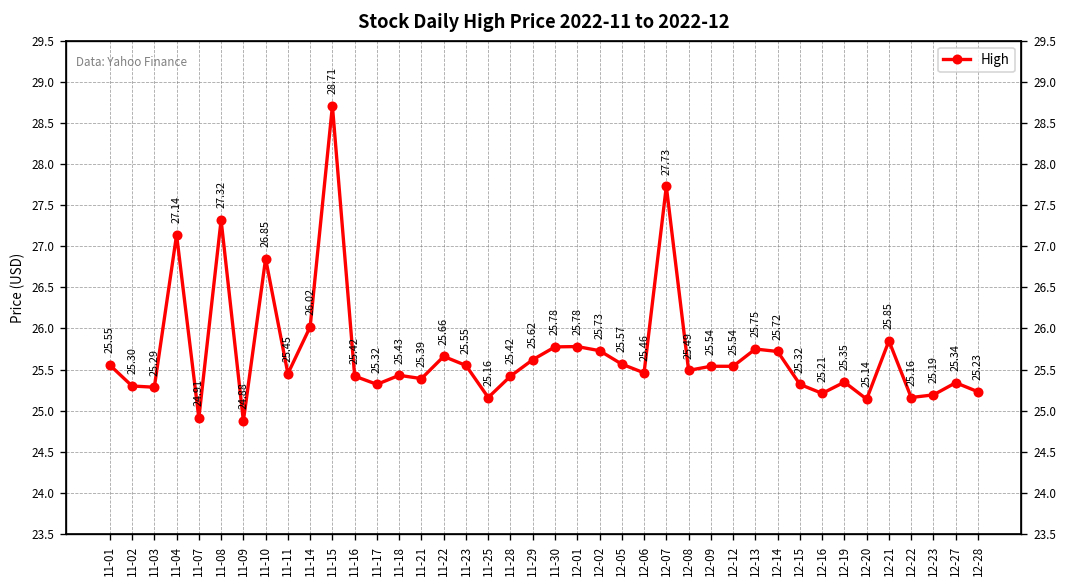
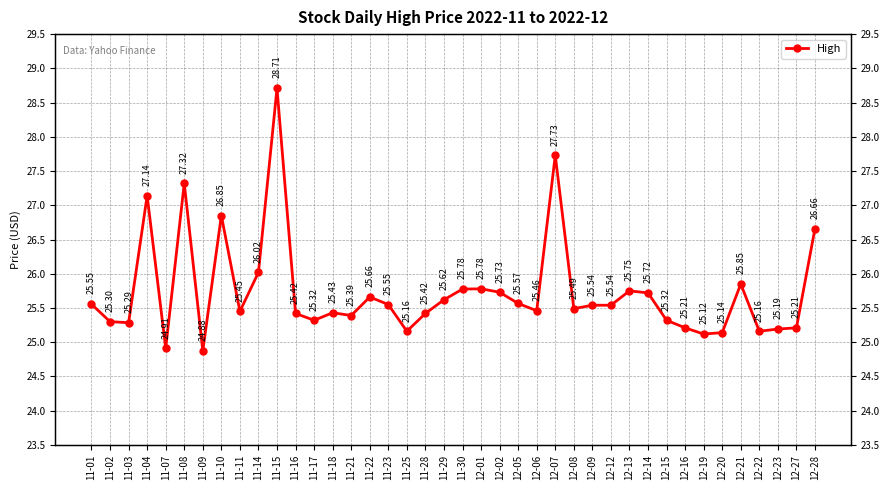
12-19: 25.35 -> 25.12
12-27: 25.34 -> 25.21
12-28: 25.23 -> 26.66
